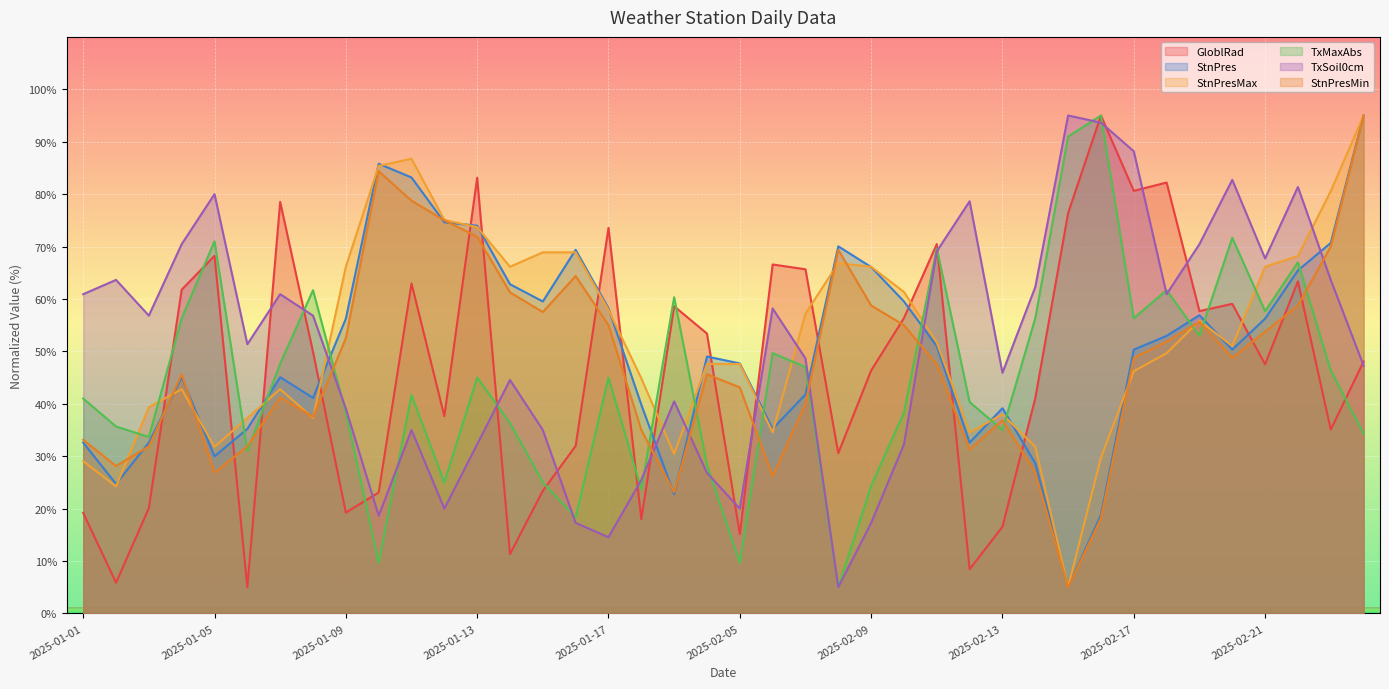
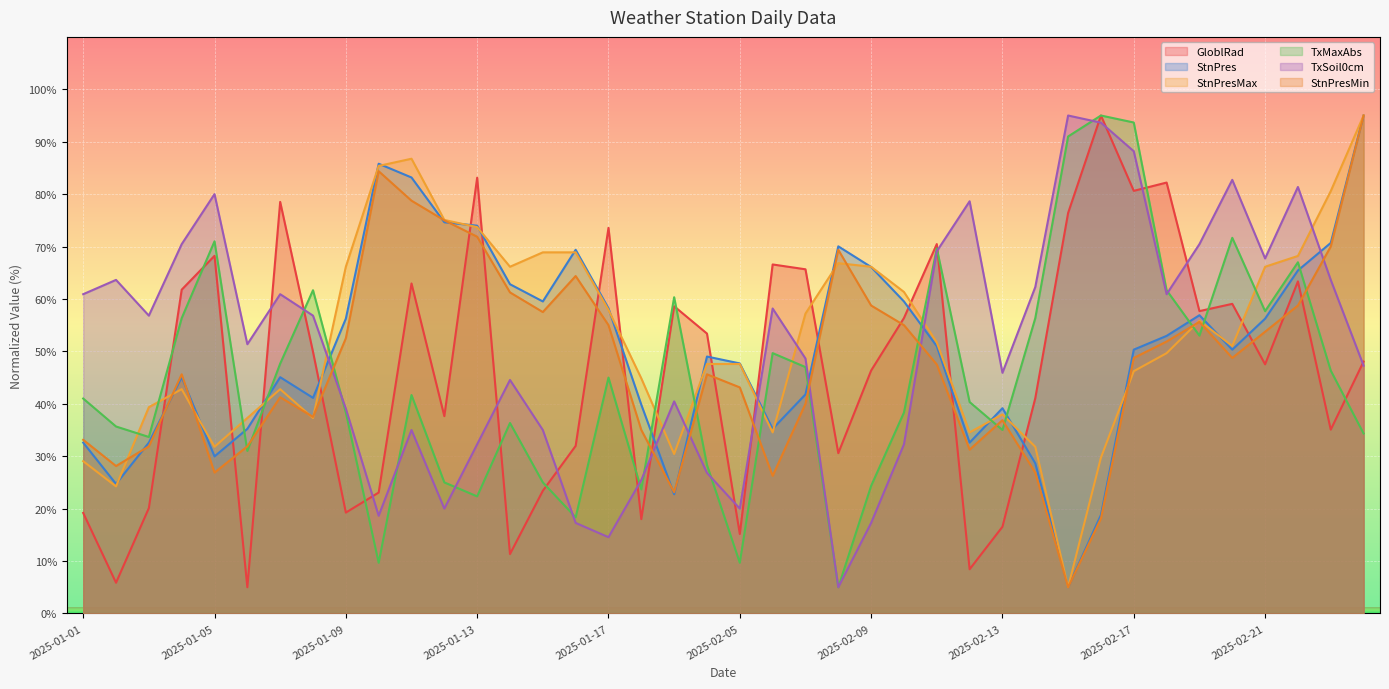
TxMaxAbs, 2025-01-13: 45% -> 22%
TxMaxAbs, 2025-02-17: 56% -> 94%
